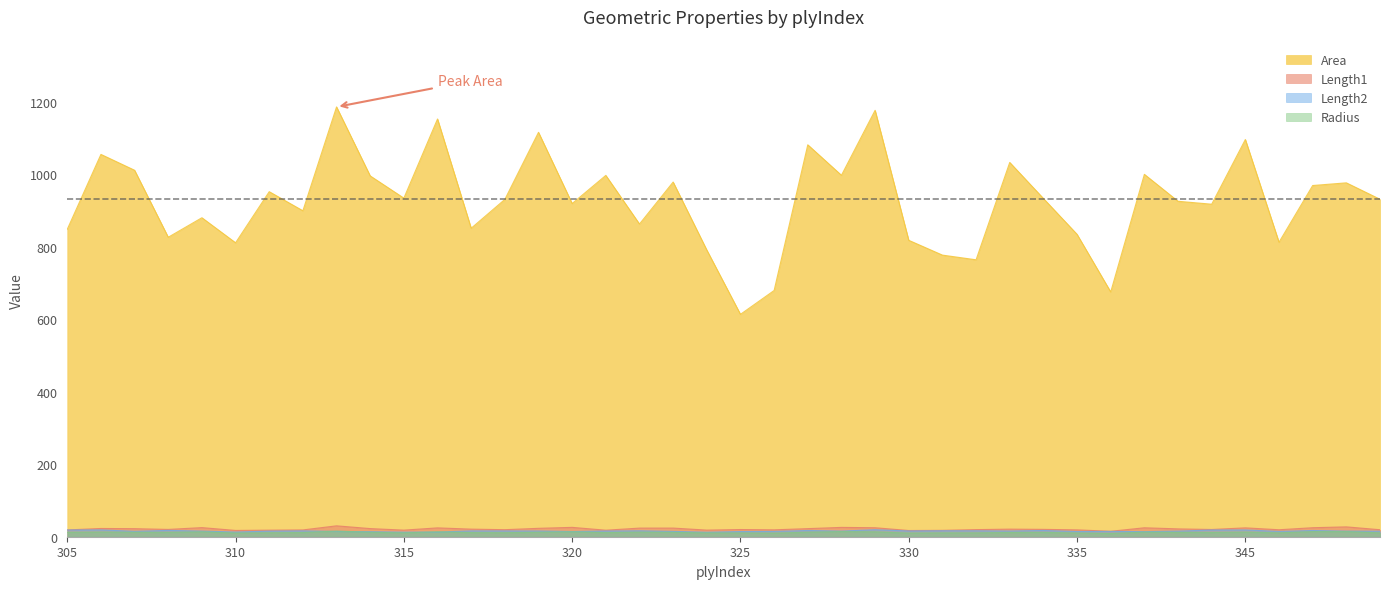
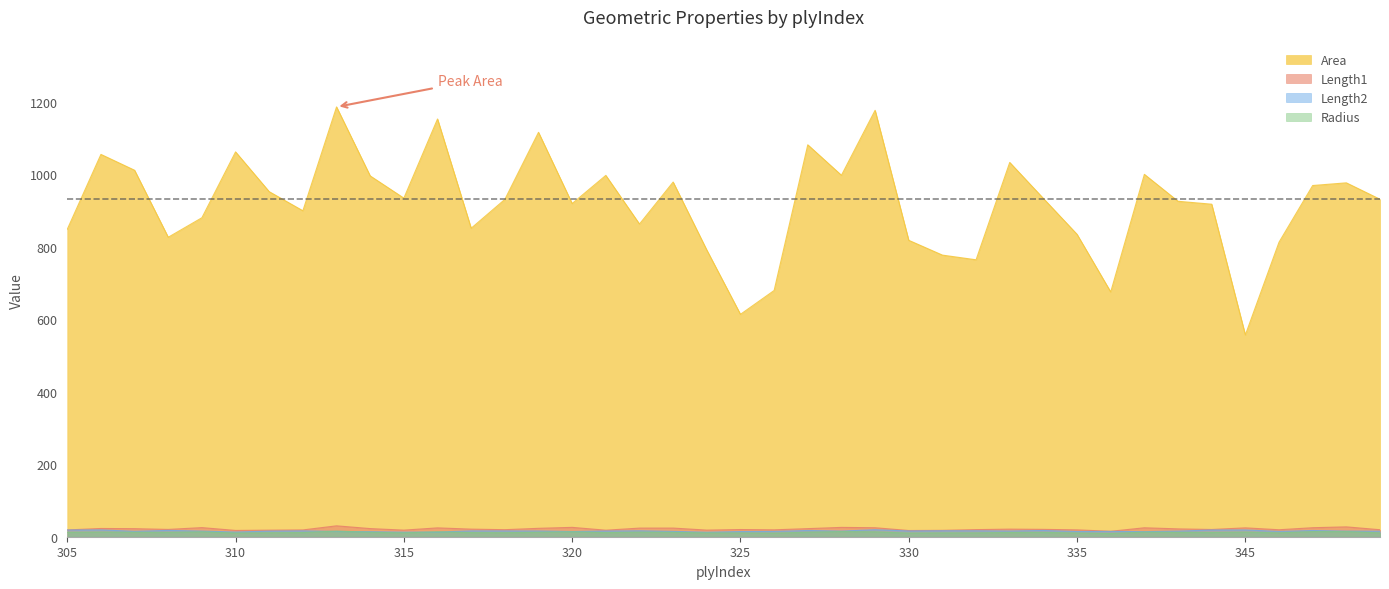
Area, 310: 810 -> 1060
Area, 345: 1100 -> 560
